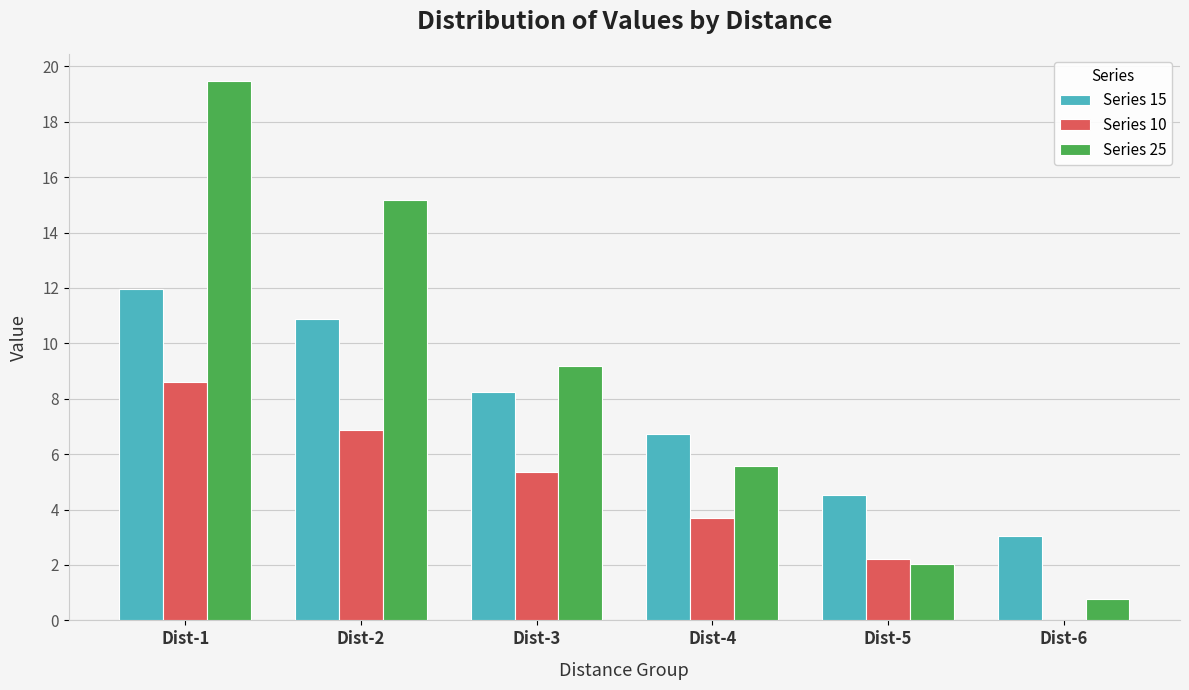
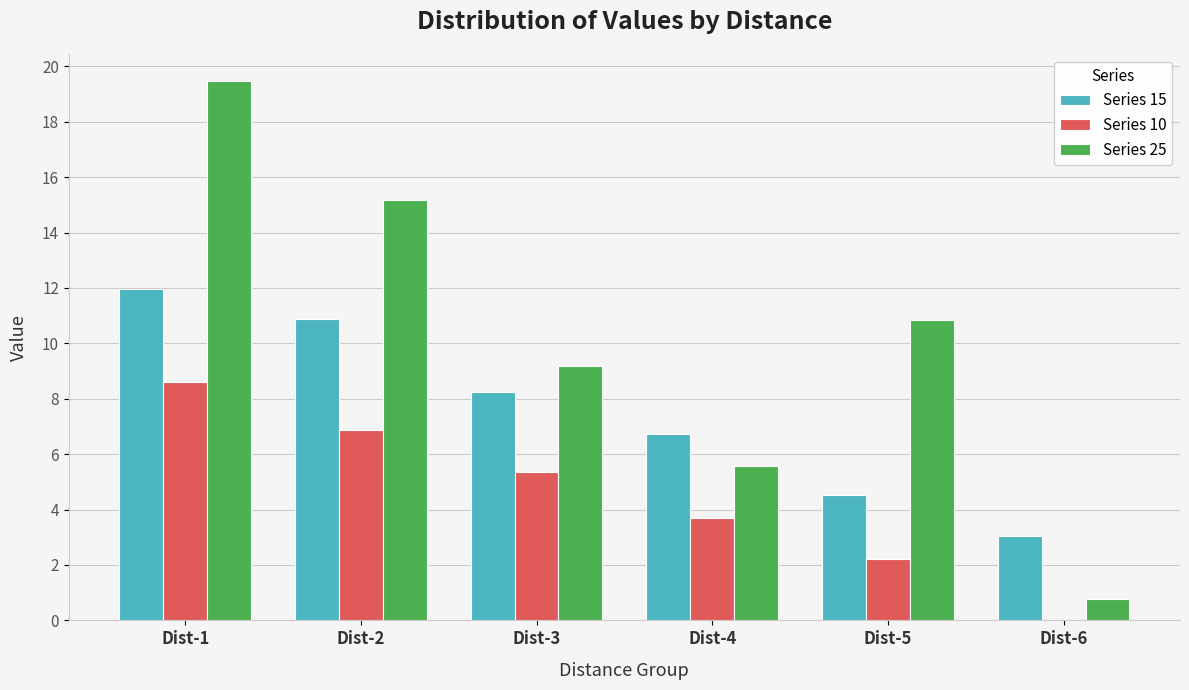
Series 25, Dist-5: 2.1 -> 10.9
